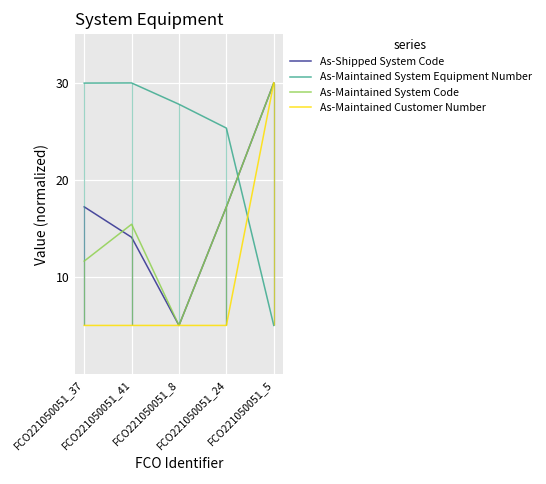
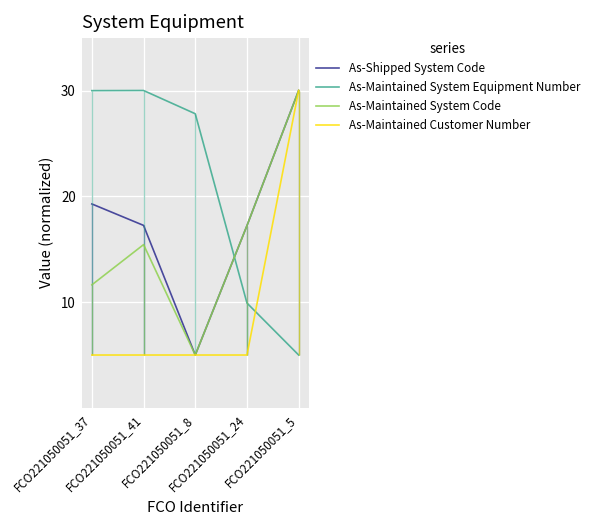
As-Shipped System Code, FCO221050051_37: 17 -> 19
As-Shipped System Code, FCO221050051_41: 14 -> 17
As-Maintained System Equipment Number, FCO221050051_24: 25 -> 10
